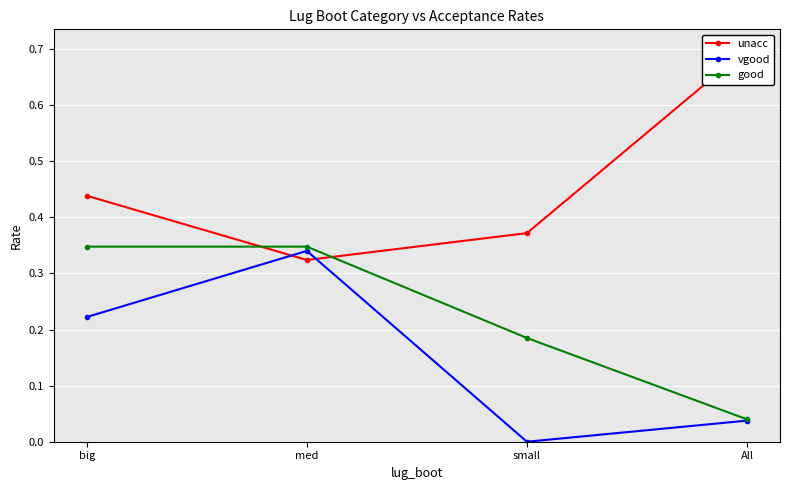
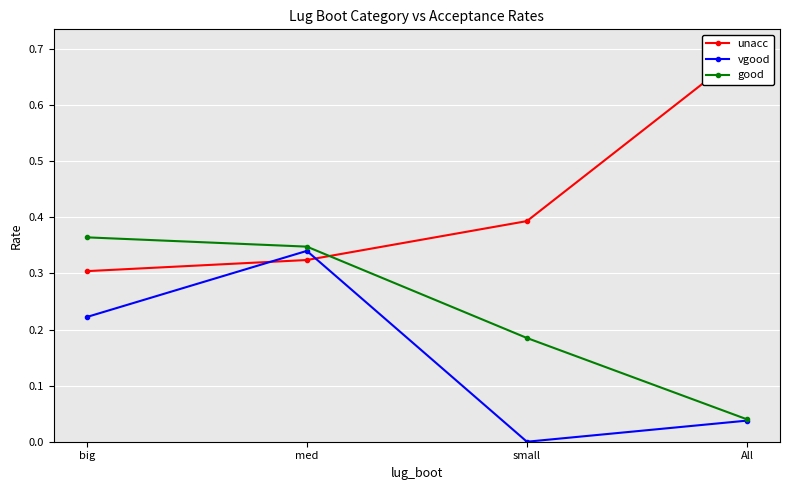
unacc, big: 0.44 -> 0.30
good, big: 0.35 -> 0.36
unacc, small: 0.37 -> 0.39
